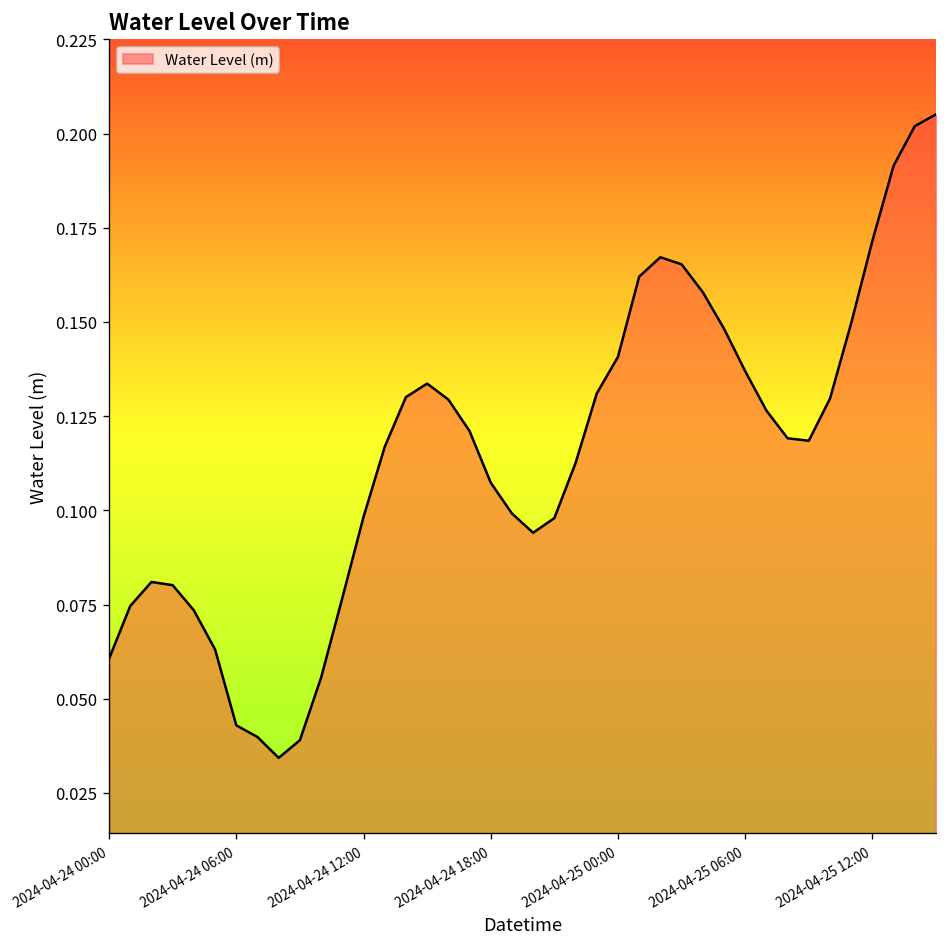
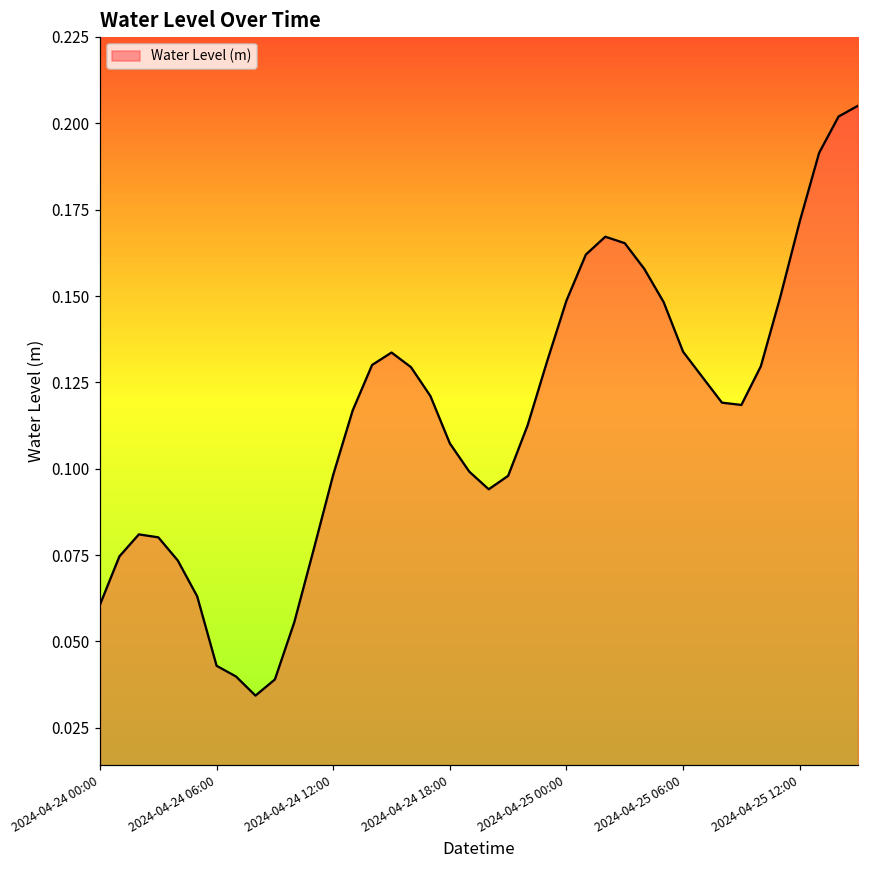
2024-04-25 00:00: 0.141 -> 0.149
2024-04-25 06:00: 0.137 -> 0.134
